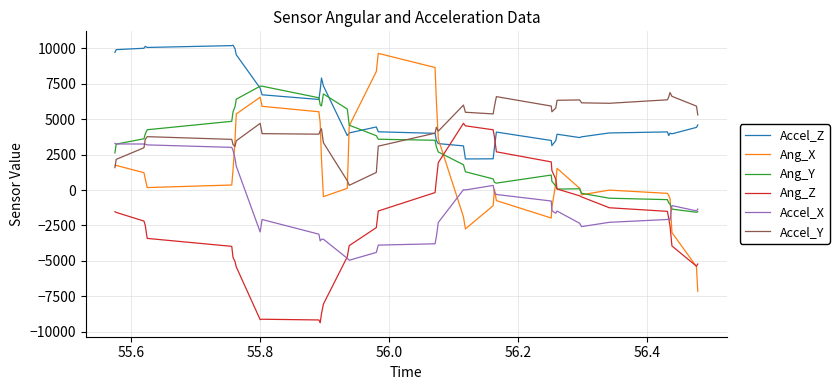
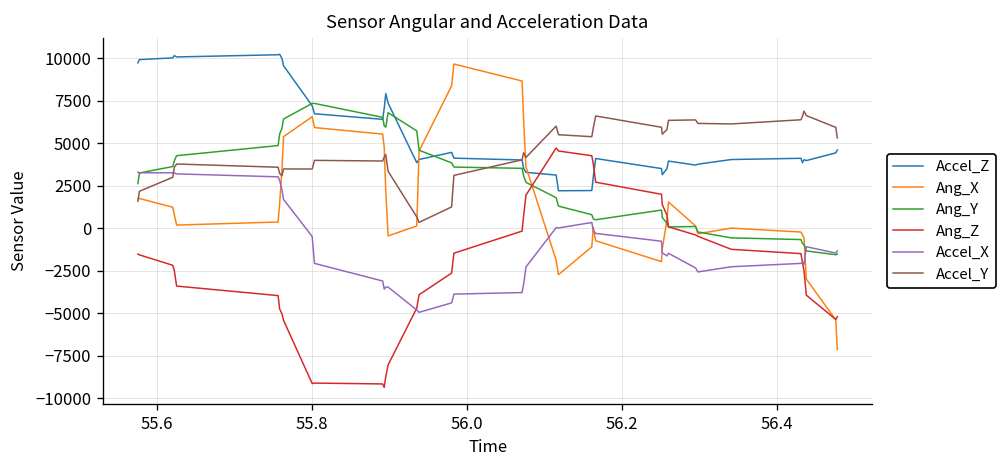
Accel_X, 55.8: -3000 -> -500
Accel_Y, 55.8: 4700 -> 3500
